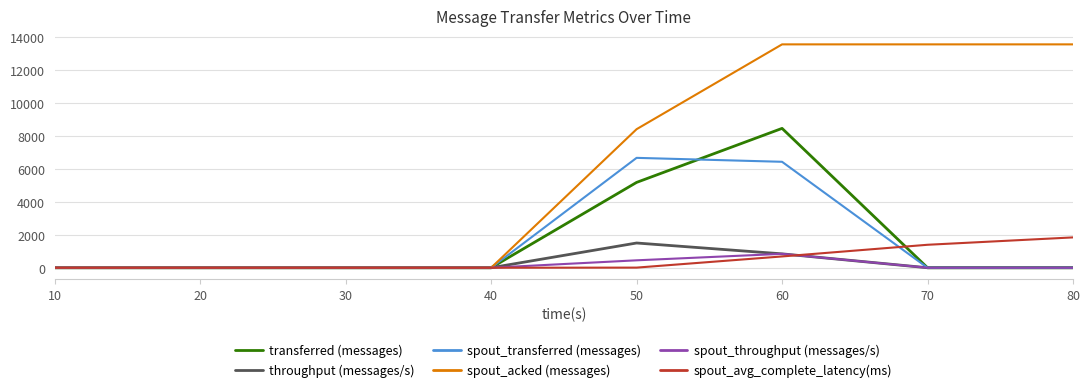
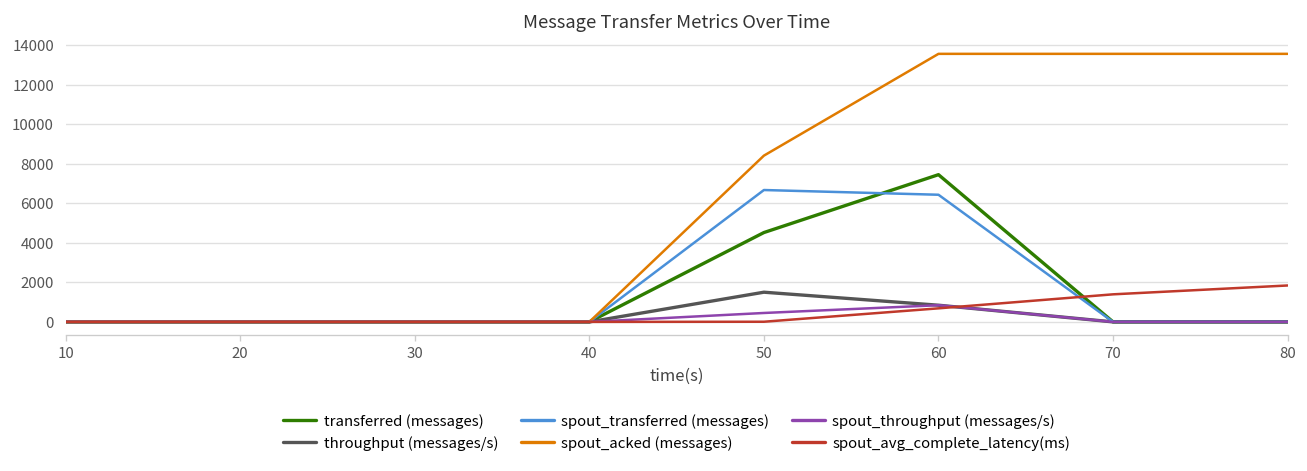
transferred (messages), 50: 5200 -> 4500
transferred (messages), 60: 8500 -> 7400
